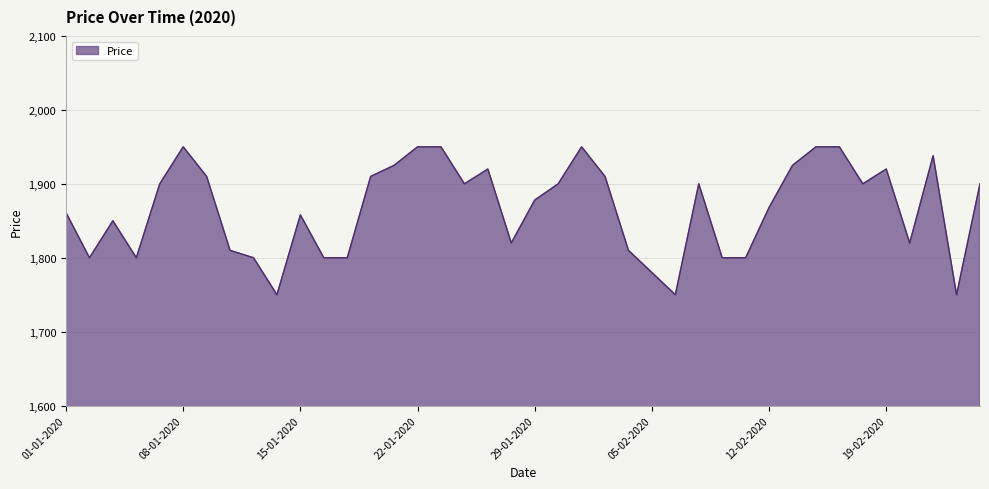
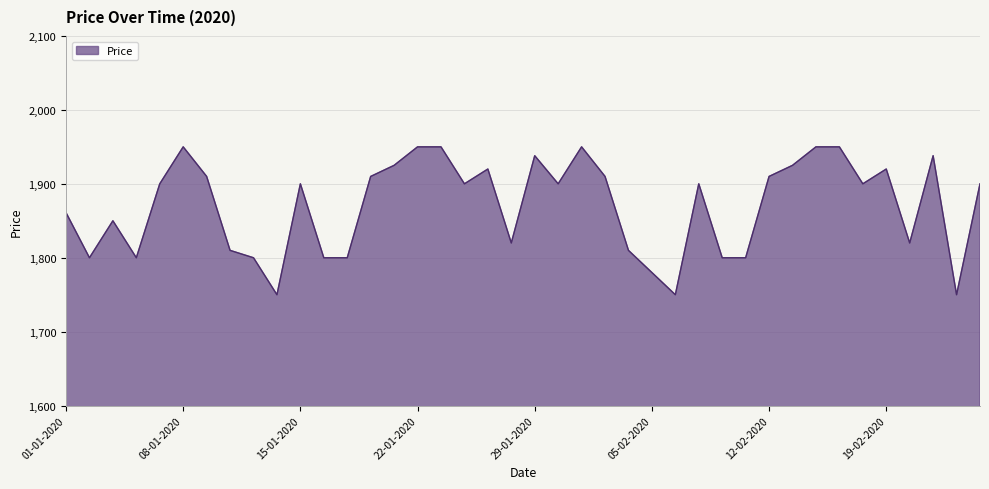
15-01-2020: 1,860 -> 1,900
29-01-2020: 1,880 -> 1,940
12-02-2020: 1,870 -> 1,910
